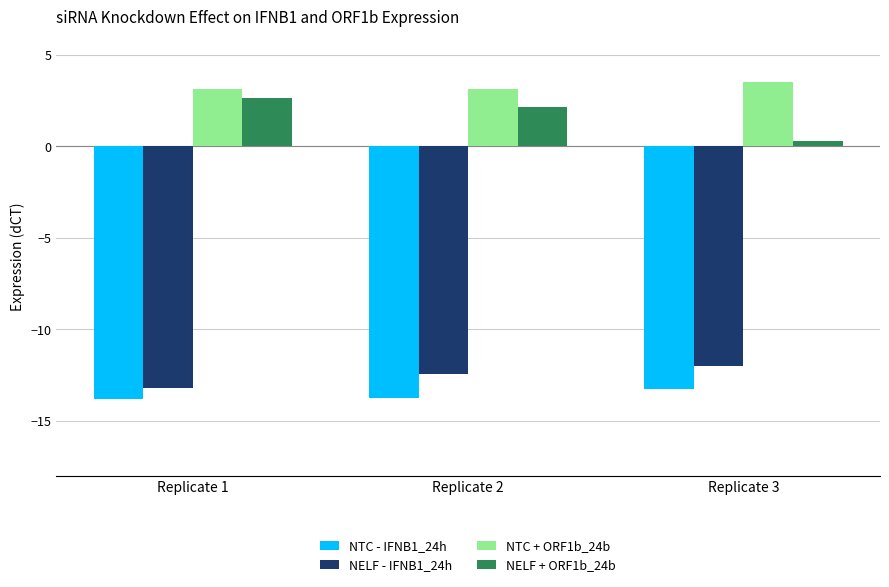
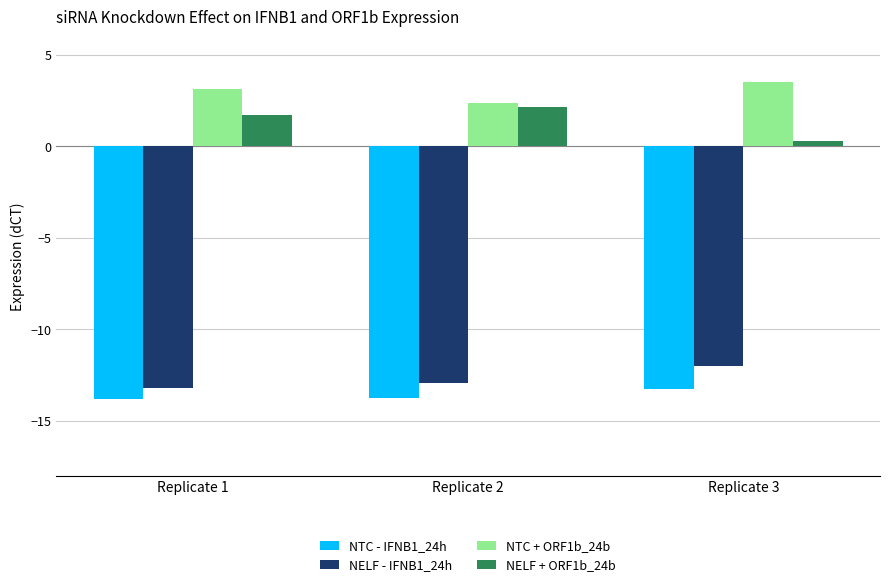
NELF + ORF1b_24b, Replicate 1: 2.7 -> 1.7
NELF - IFNB1_24h, Replicate 2: -12.4 -> -12.9
NTC + ORF1b_24b, Replicate 2: 3.1 -> 2.4
